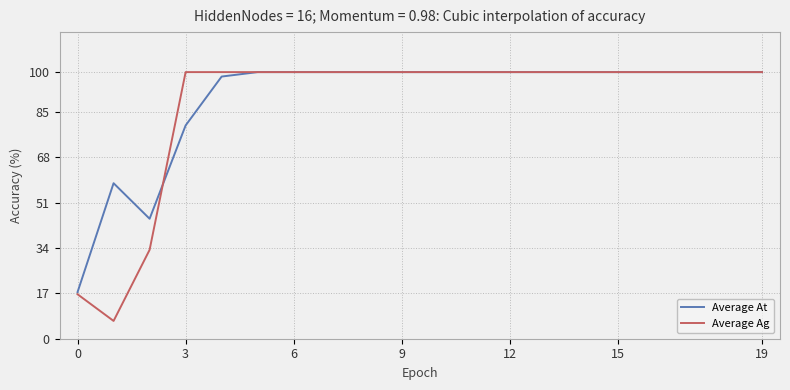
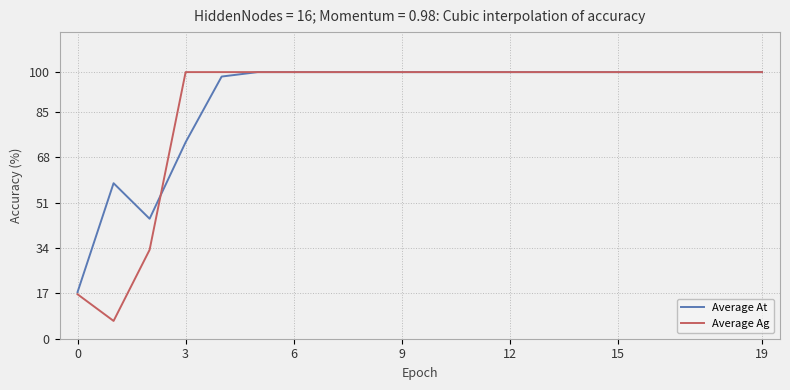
Average At, 3: 80 -> 74
